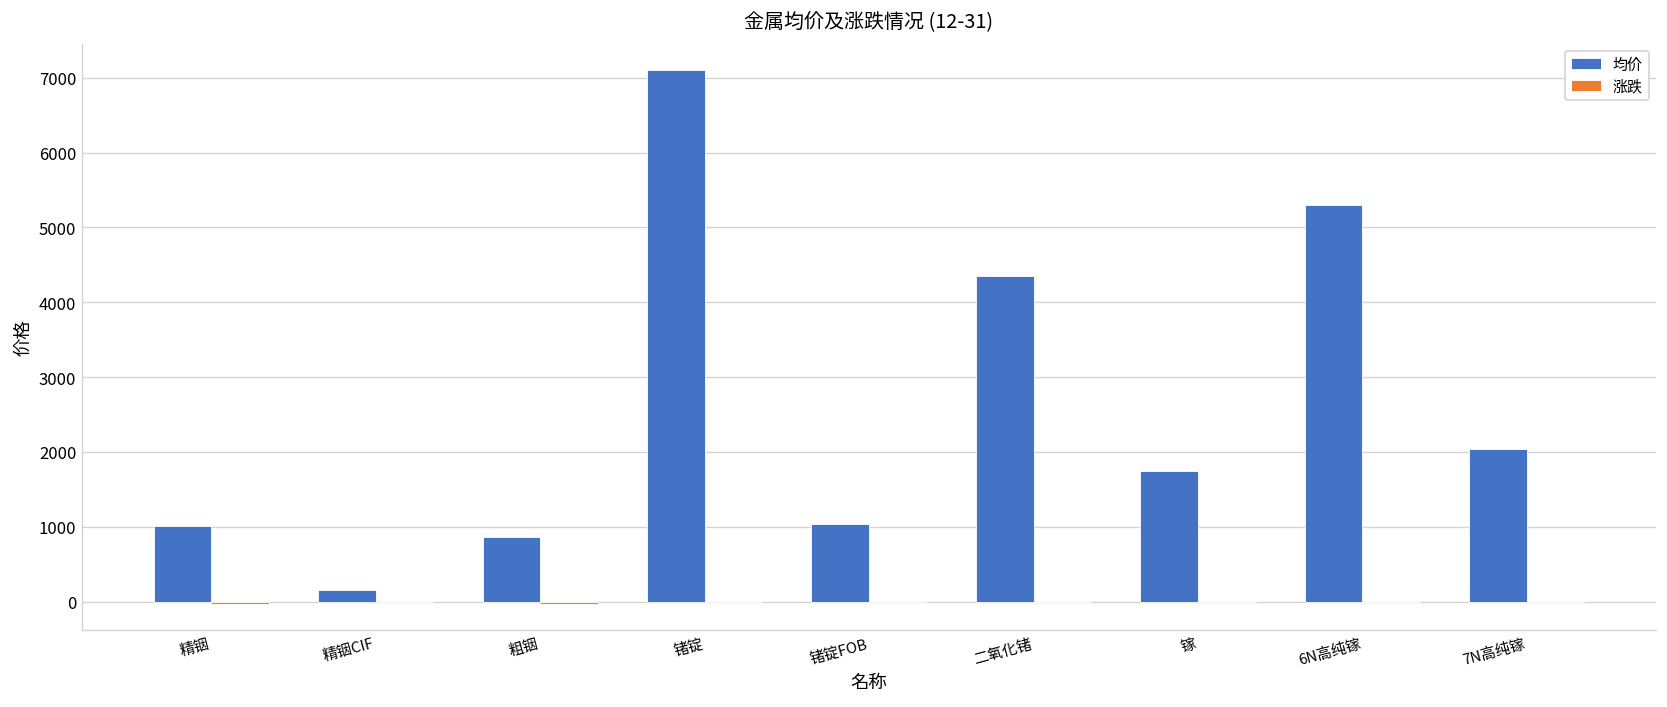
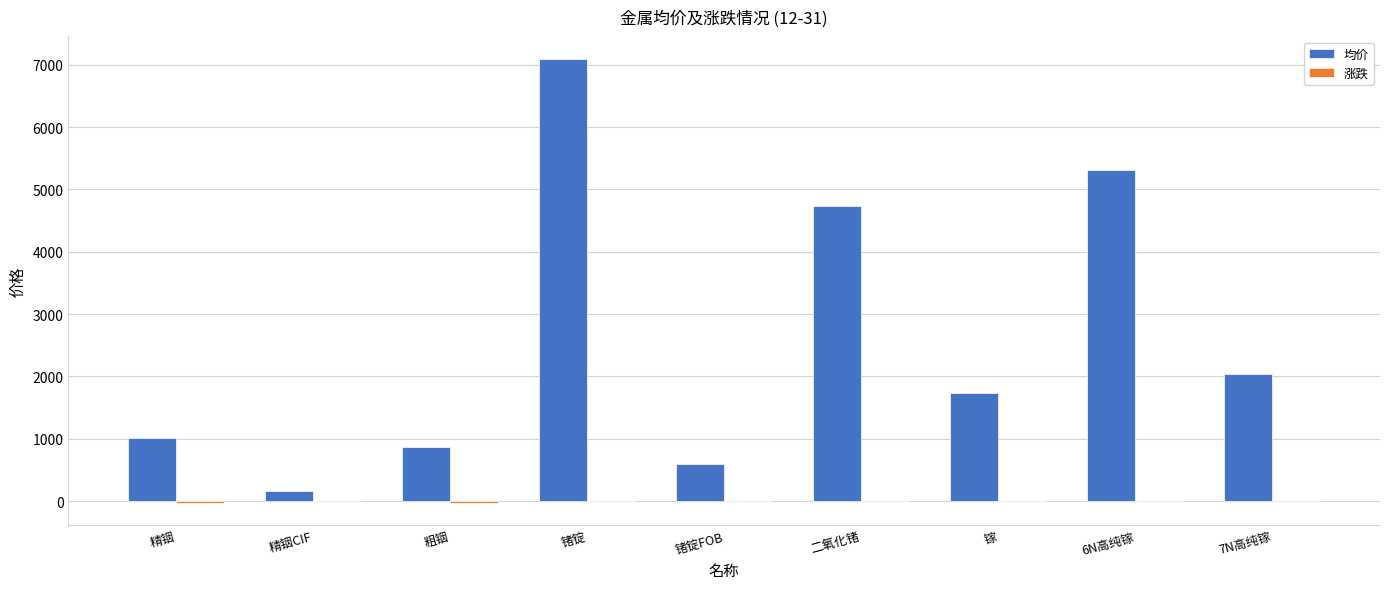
均价, 锗锭FOB: 1000 -> 600
均价, 二氧化锗: 4400 -> 4700
